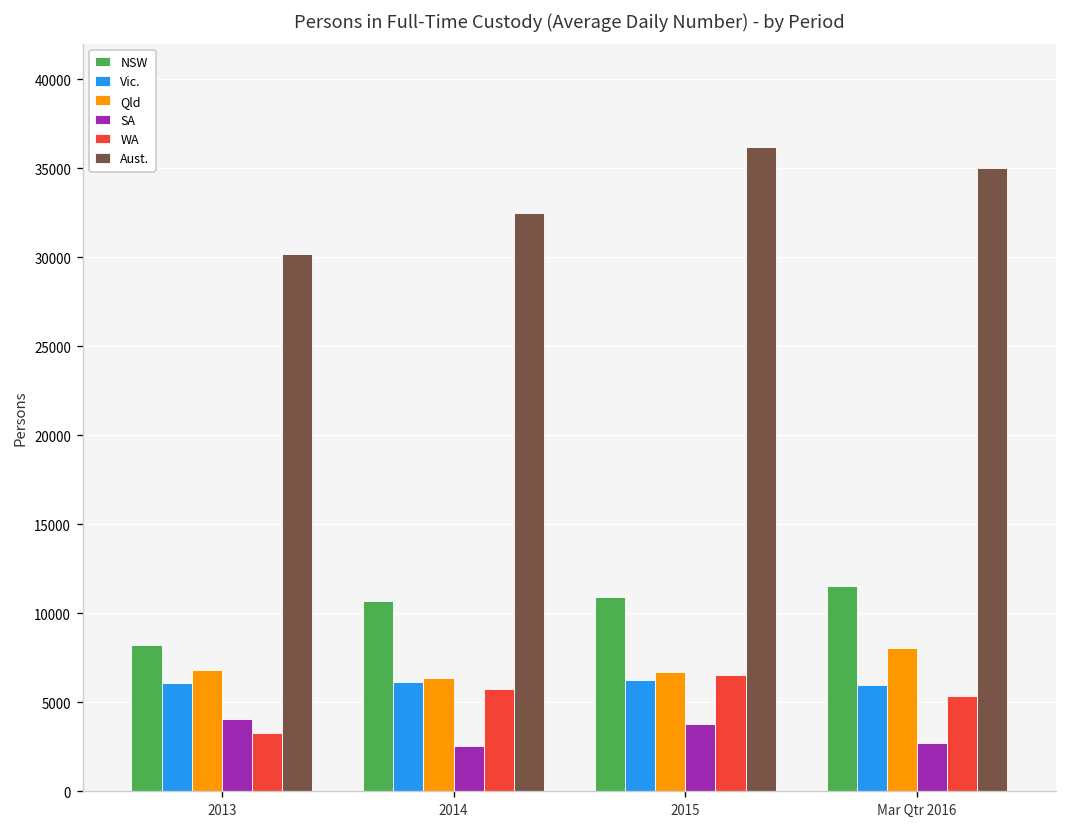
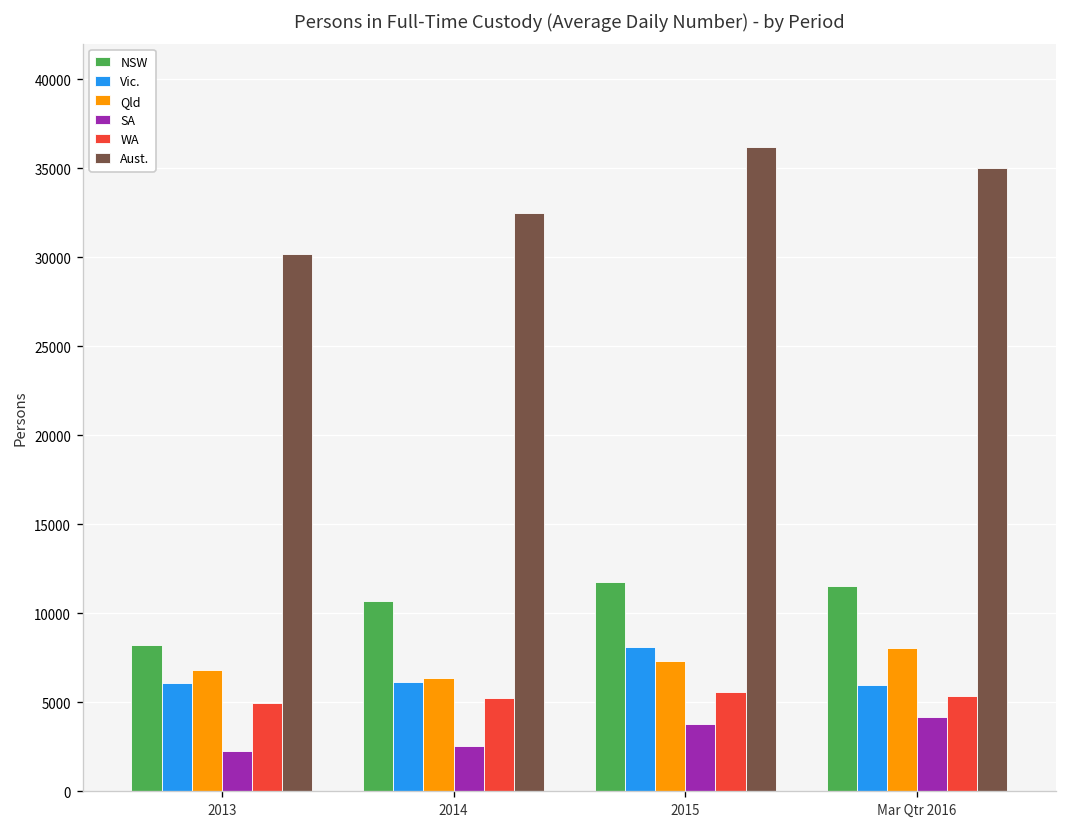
SA, 2013: 4100 -> 2300
WA, 2013: 3300 -> 5000
WA, 2014: 5800 -> 5200
NSW, 2015: 10900 -> 11800
Vic., 2015: 6300 -> 8100
Qld, 2015: 6700 -> 7300
WA, 2015: 6500 -> 5600
SA, Mar Qtr 2016: 2700 -> 4200
